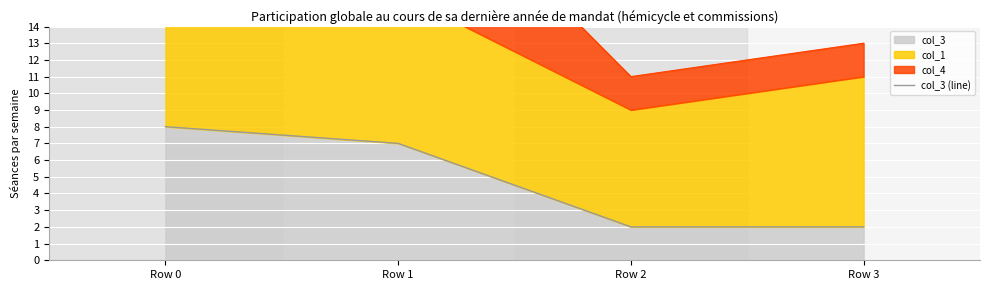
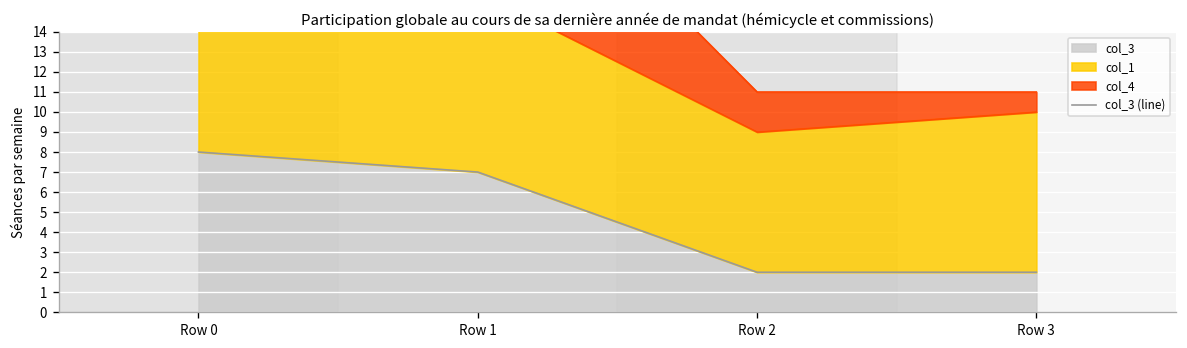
col_1, Row 3: 9 -> 8
col_4, Row 3: 2 -> 1
